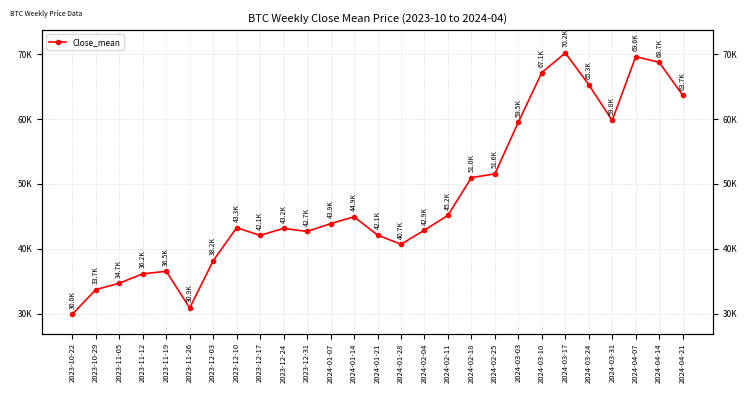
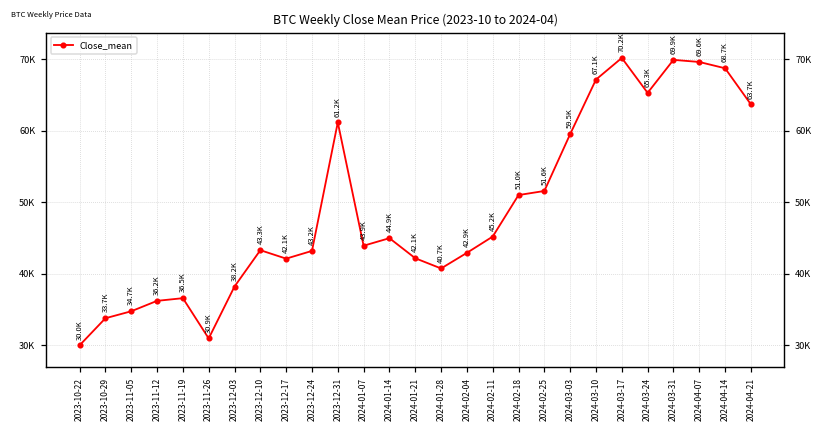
2023-12-31: 42.7K -> 61.2K
2024-03-31: 59.8K -> 69.9K
